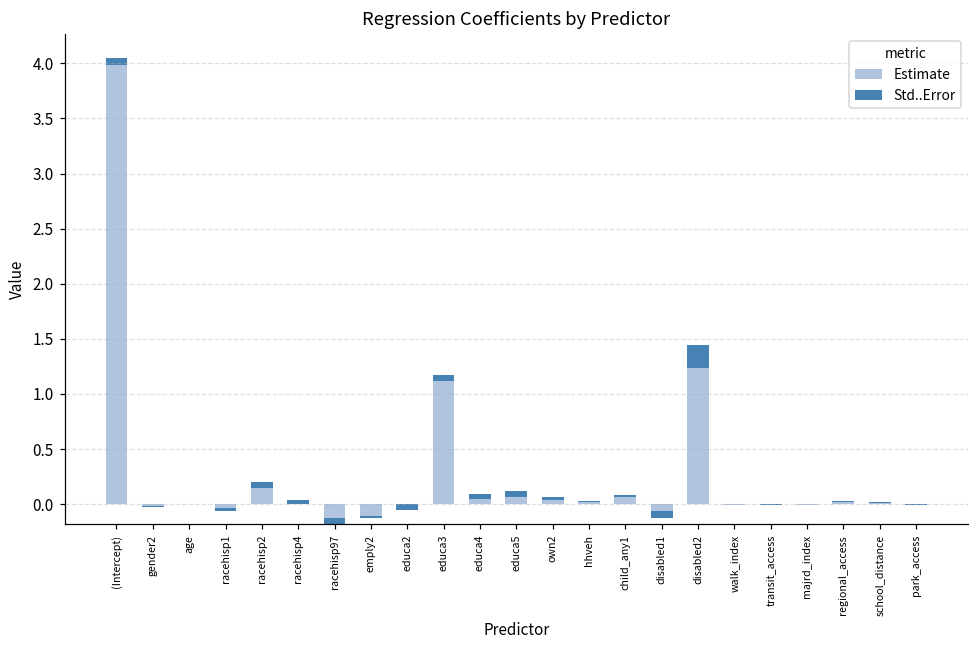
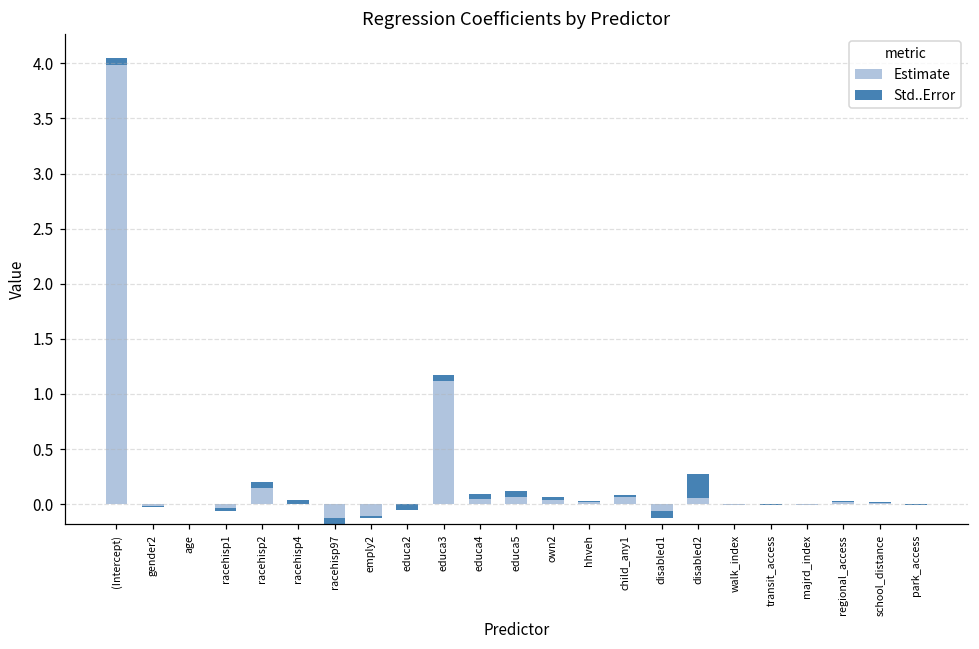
Estimate, disabled2: 1.23 -> 0.06
